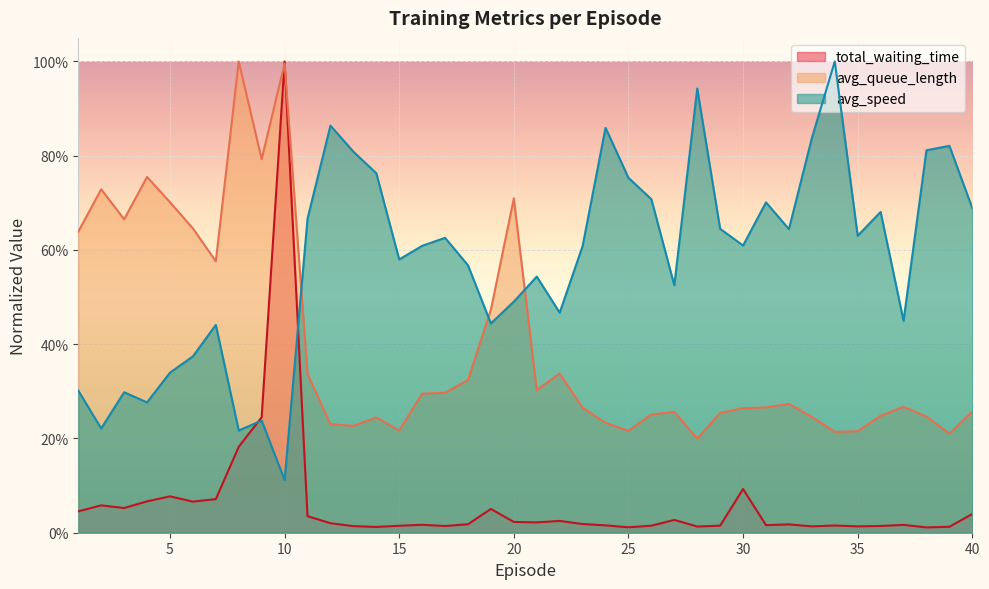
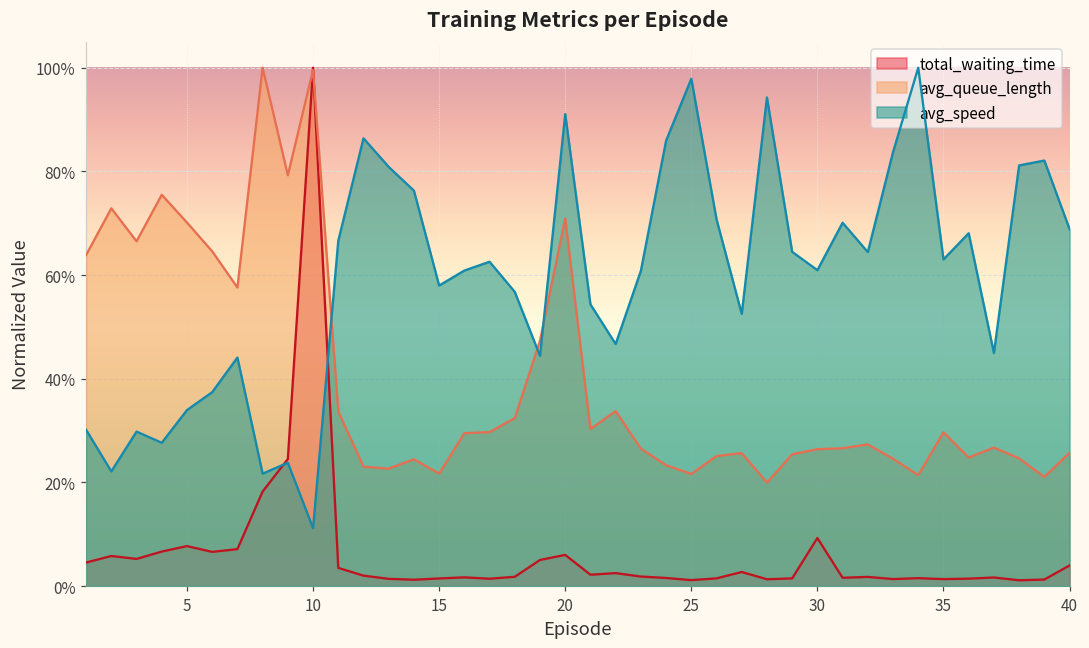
total_waiting_time, 20: 2% -> 6%
avg_speed, 20: 49% -> 91%
avg_speed, 25: 75% -> 98%
avg_queue_length, 35: 22% -> 30%
